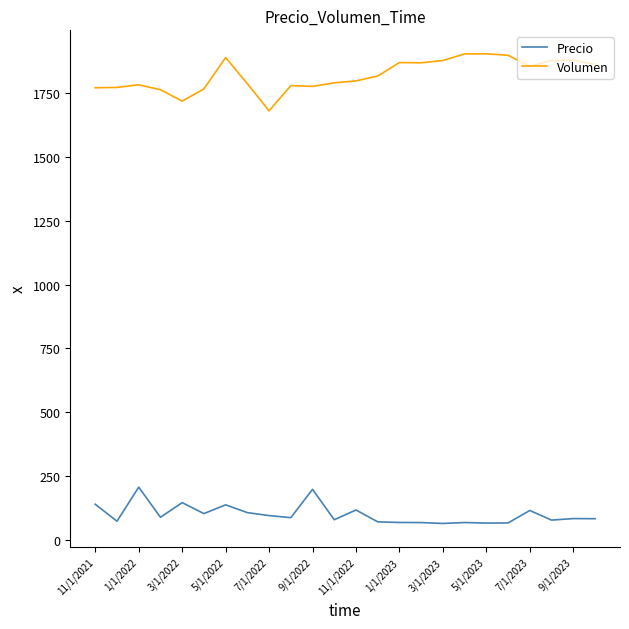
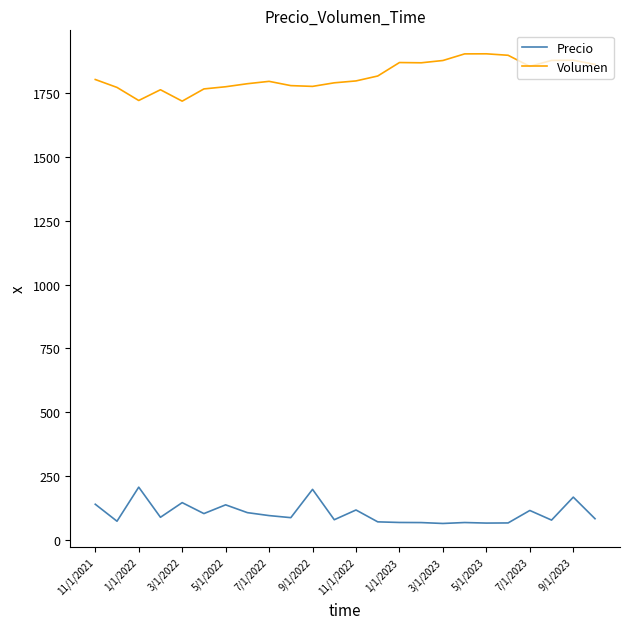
Volumen, 11/1/2021: 1770 -> 1800
Volumen, 1/1/2022: 1780 -> 1720
Volumen, 5/1/2022: 1890 -> 1780
Volumen, 7/1/2022: 1680 -> 1800
Precio, 9/1/2023: 80 -> 170
